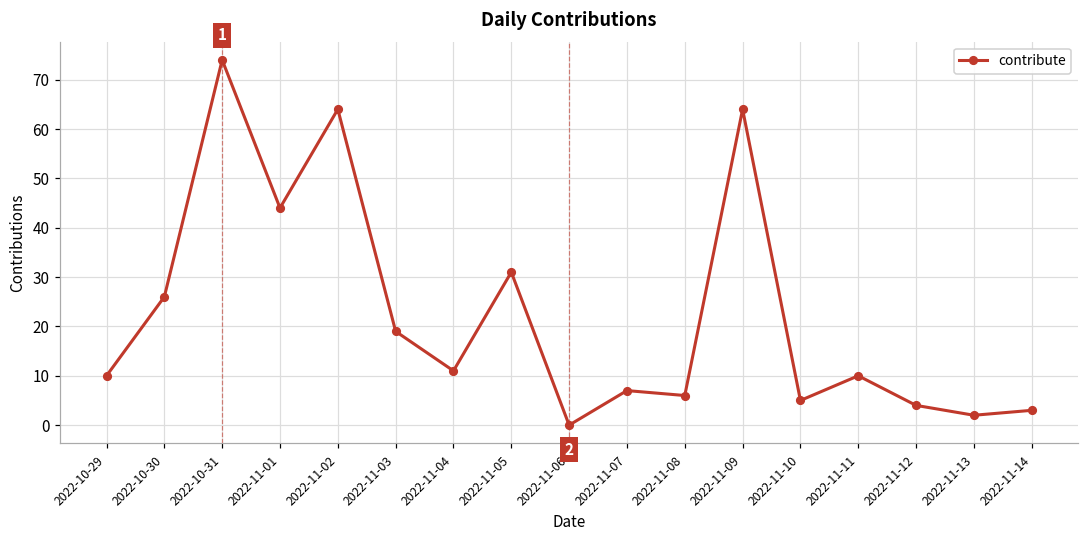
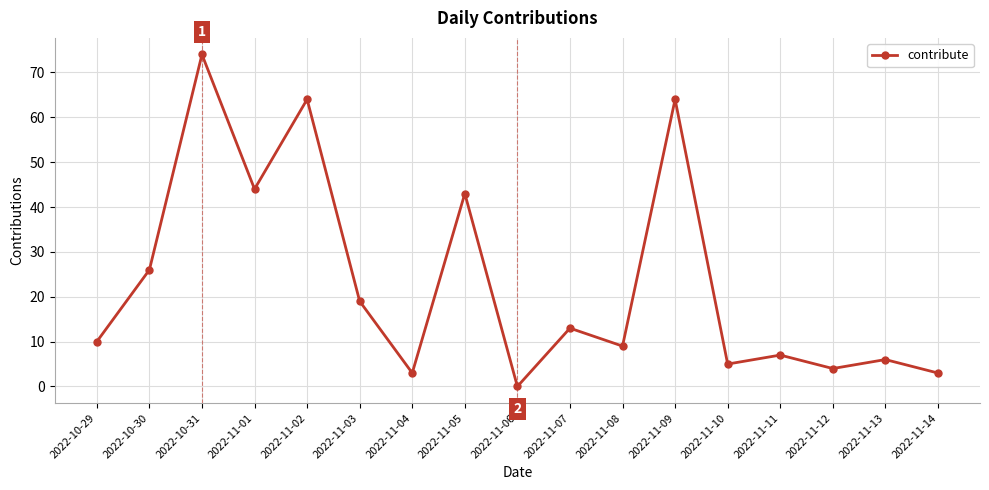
2022-11-04: 11 -> 3
2022-11-05: 31 -> 43
2022-11-07: 7 -> 13
2022-11-08: 6 -> 9
2022-11-11: 10 -> 7
2022-11-13: 2 -> 6
